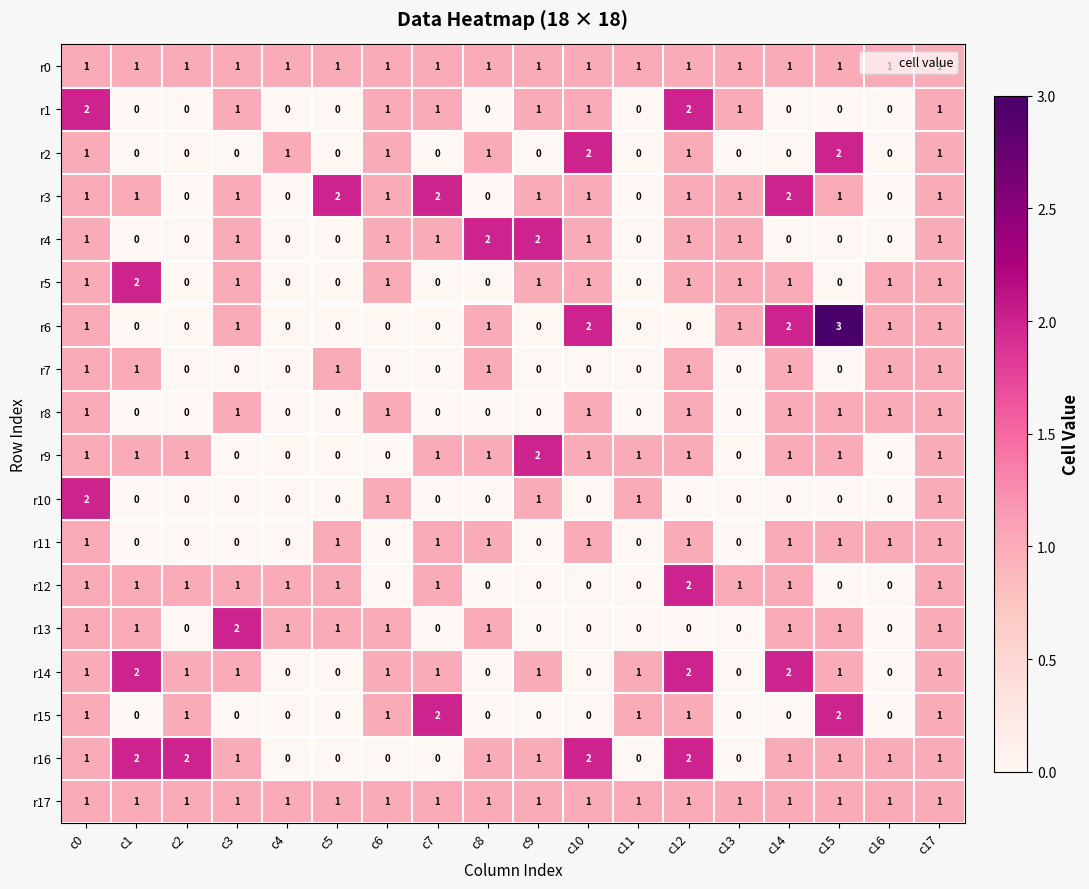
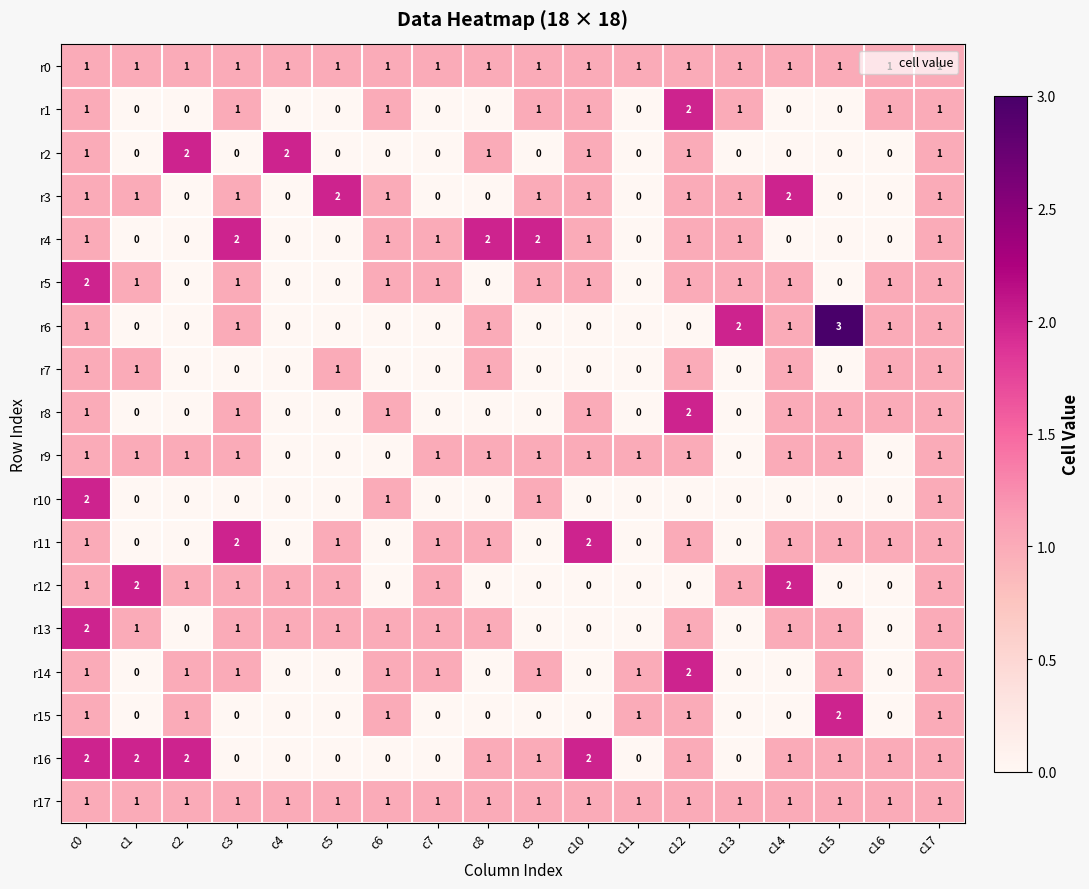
r1, c0: 2 -> 1
r1, c7: 1 -> 0
r1, c16: 0 -> 1
r2, c2: 0 -> 2
r2, c4: 1 -> 2
r2, c6: 1 -> 0
r2, c10: 2 -> 1
r2, c15: 2 -> 0
r3, c7: 2 -> 0
r3, c15: 1 -> 0
r4, c3: 1 -> 2
r5, c0: 1 -> 2
r5, c1: 2 -> 1
r5, c7: 0 -> 1
r6, c10: 2 -> 0
r6, c13: 1 -> 2
r6, c14: 2 -> 1
r8, c12: 1 -> 2
r9, c3: 0 -> 1
r9, c9: 2 -> 1
r10, c11: 1 -> 0
r11, c3: 0 -> 2
r11, c10: 1 -> 2
r12, c1: 1 -> 2
r12, c12: 2 -> 0
r12, c14: 1 -> 2
r13, c0: 1 -> 2
r13, c3: 2 -> 1
r13, c7: 0 -> 1
r13, c12: 0 -> 1
r14, c1: 2 -> 0
r14, c14: 2 -> 0
r15, c7: 2 -> 0
r16, c0: 1 -> 2
r16, c3: 1 -> 0
r16, c12: 2 -> 1
